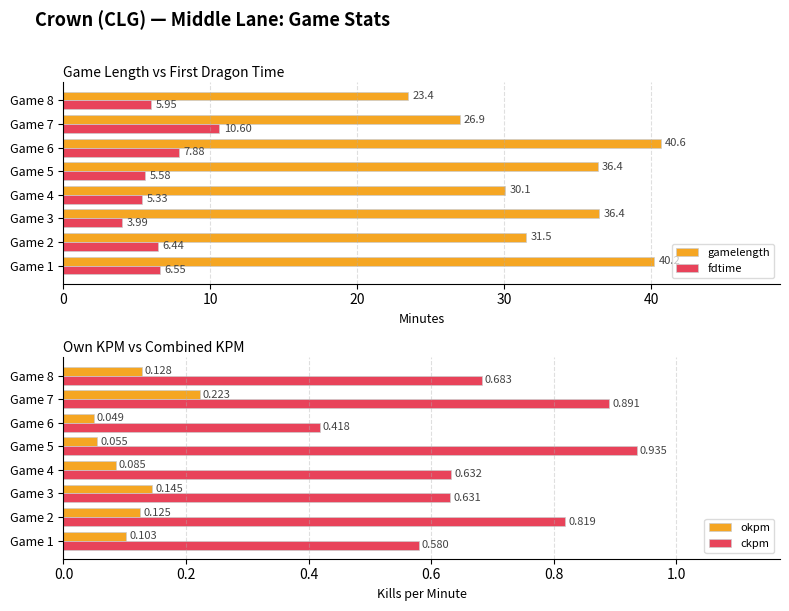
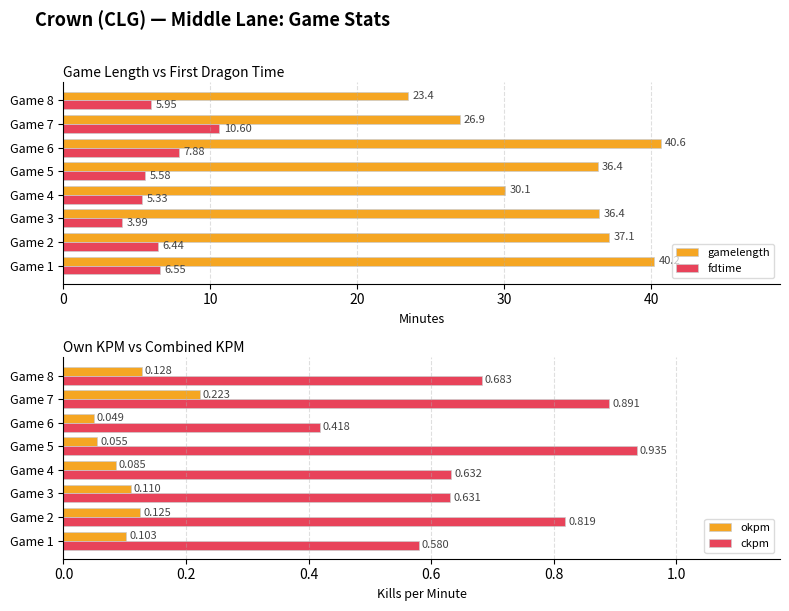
Game Length vs First Dragon Time, gamelength, Game 2: 31.5 -> 37.1
Own KPM vs Combined KPM, okpm, Game 3: 0.145 -> 0.110
